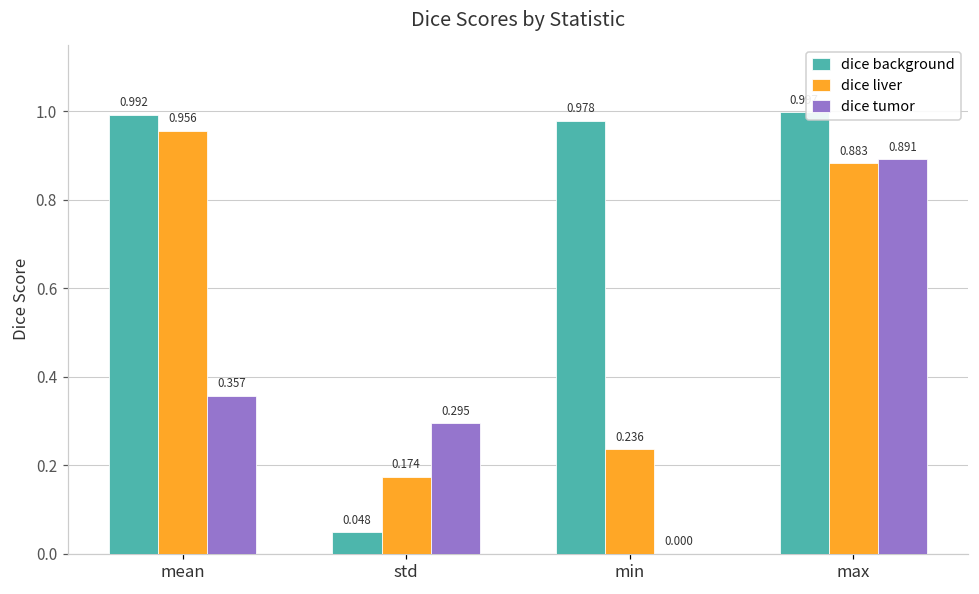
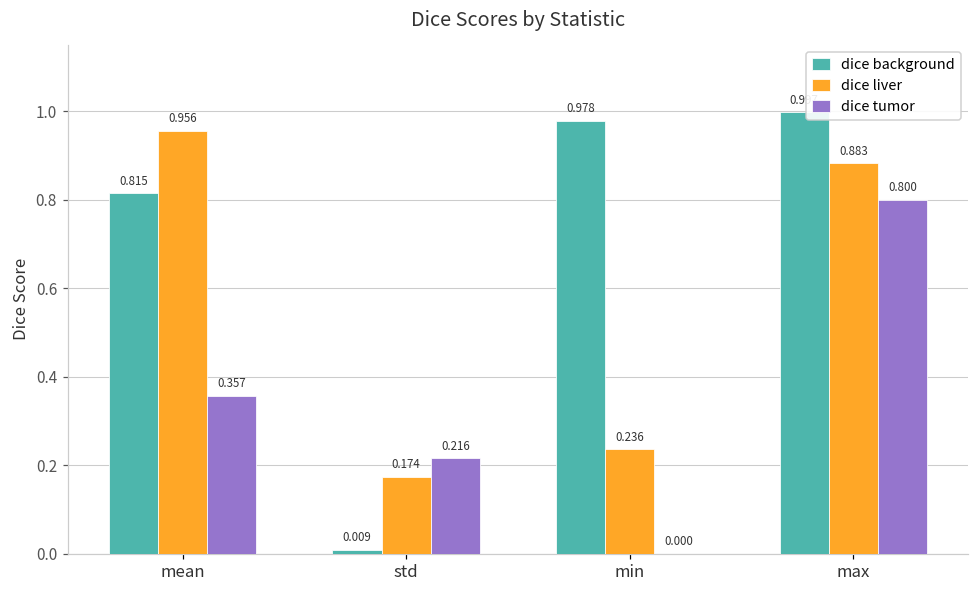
dice background, mean: 0.992 -> 0.815
dice background, std: 0.048 -> 0.009
dice tumor, std: 0.295 -> 0.216
dice tumor, max: 0.891 -> 0.800
